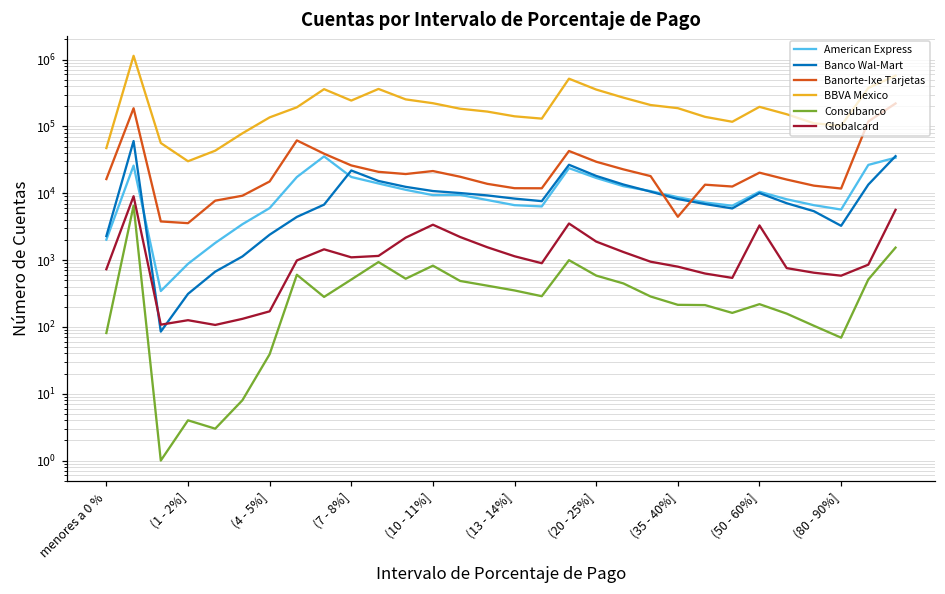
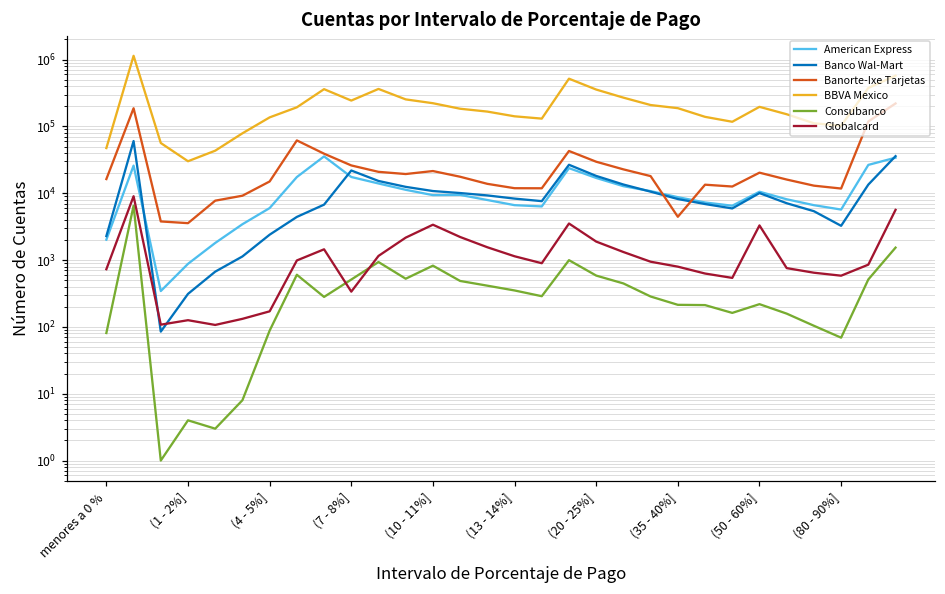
Consubanco, (4 - 5%]: 40 -> 90
Globalcard, (7 - 8%]: 1100 -> 300
